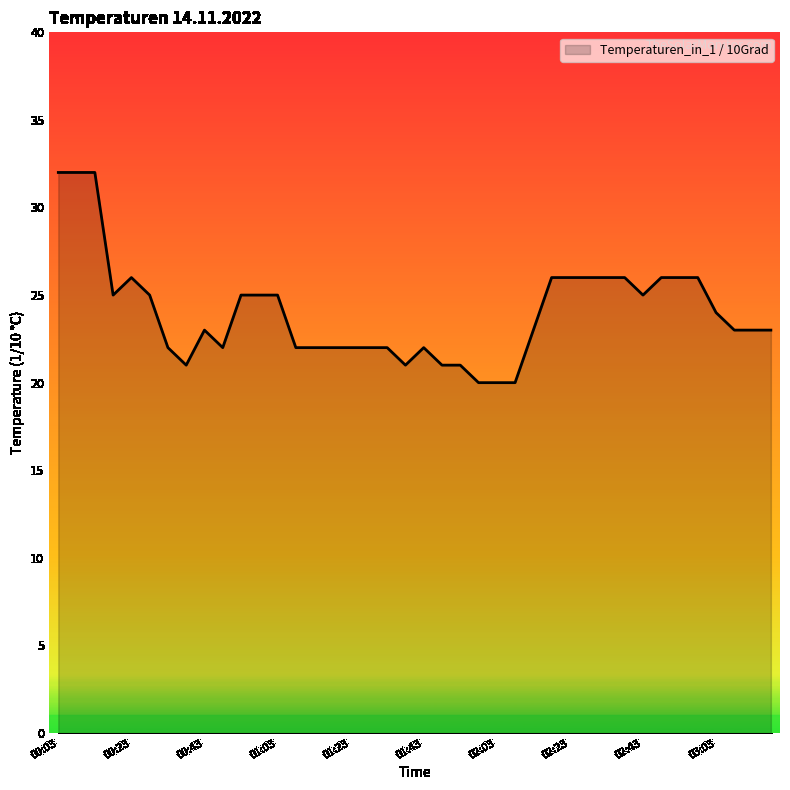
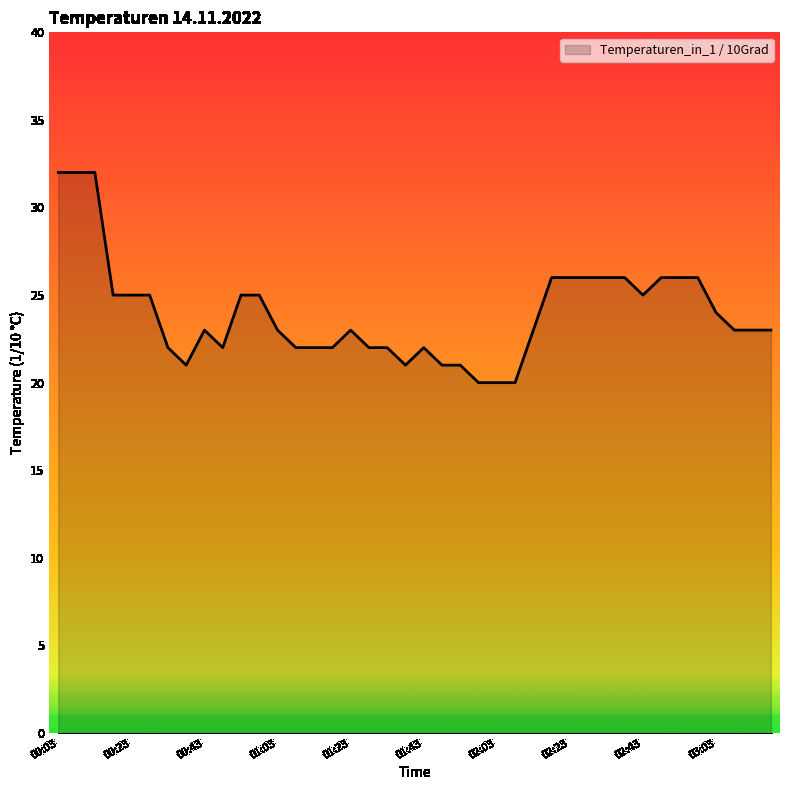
00:23: 26 -> 25
01:03: 25 -> 23
01:23: 22 -> 23
